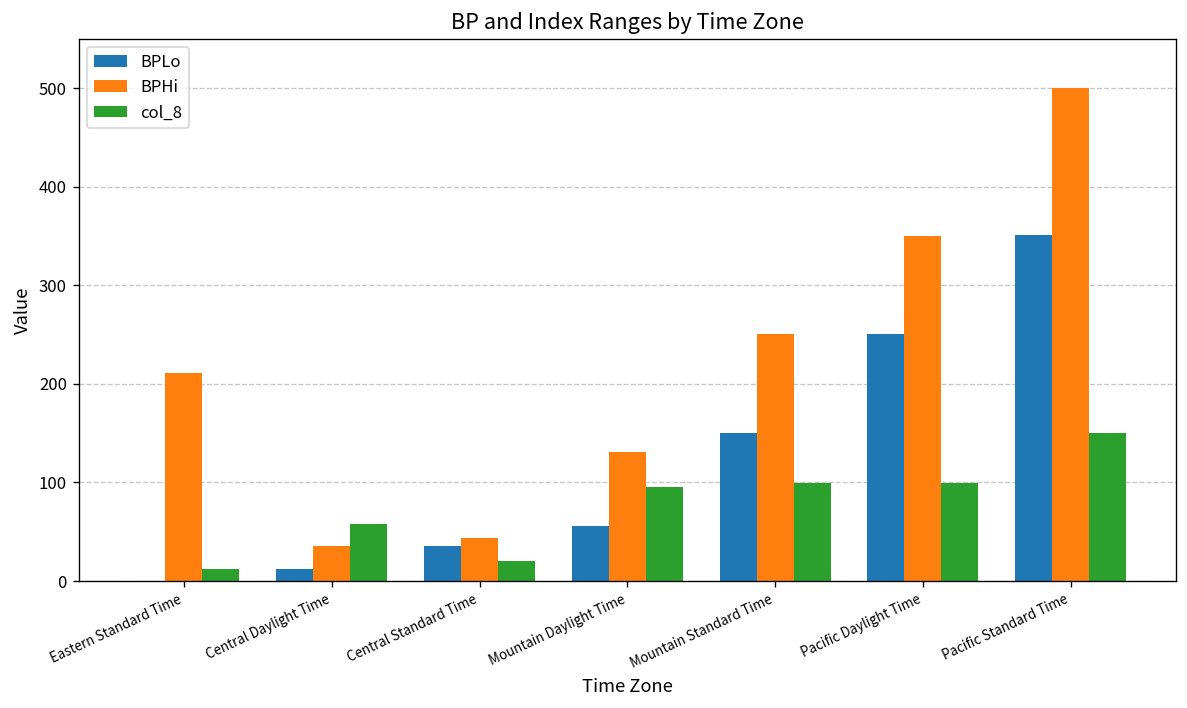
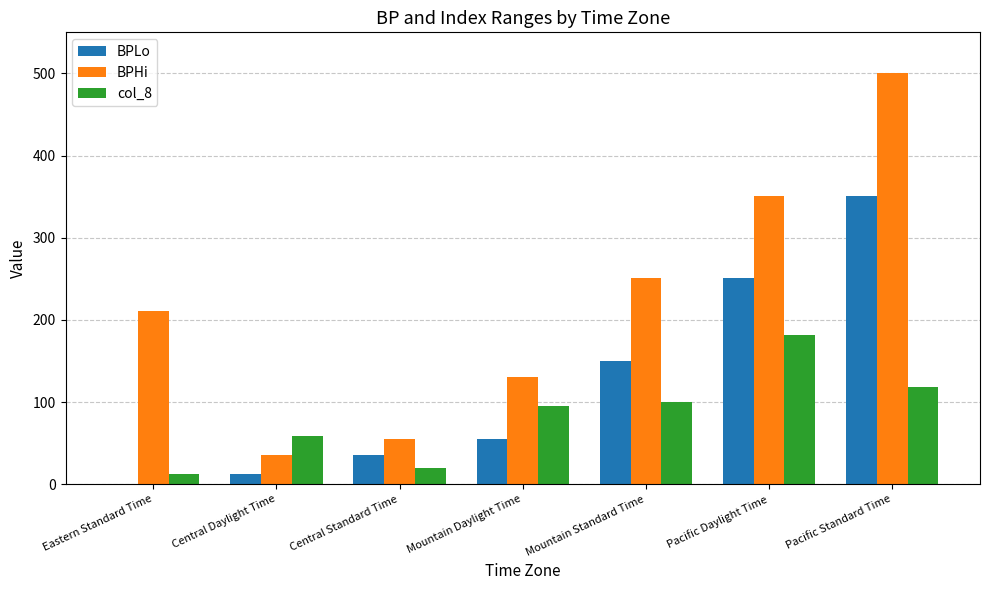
BPHi, Central Standard Time: 40 -> 60
col_8, Pacific Daylight Time: 100 -> 180
col_8, Pacific Standard Time: 150 -> 120
